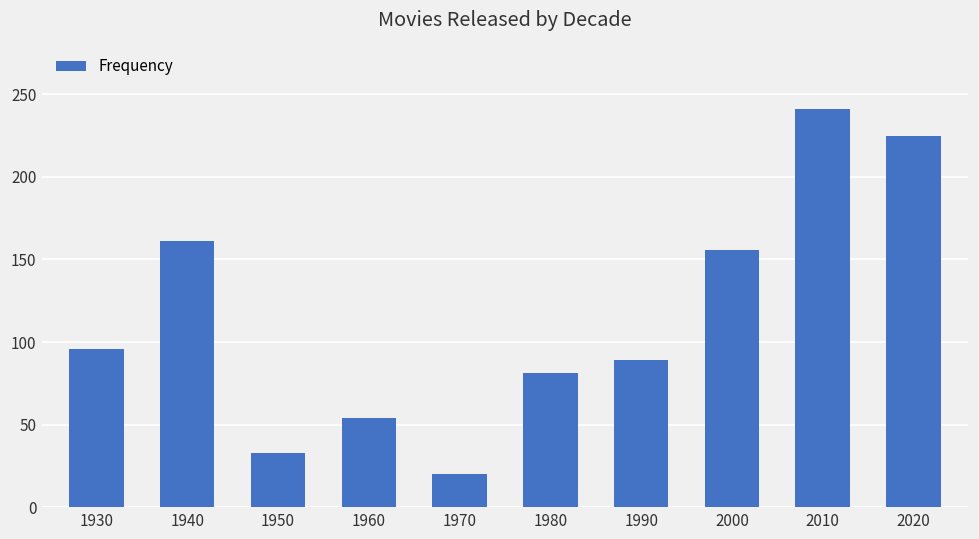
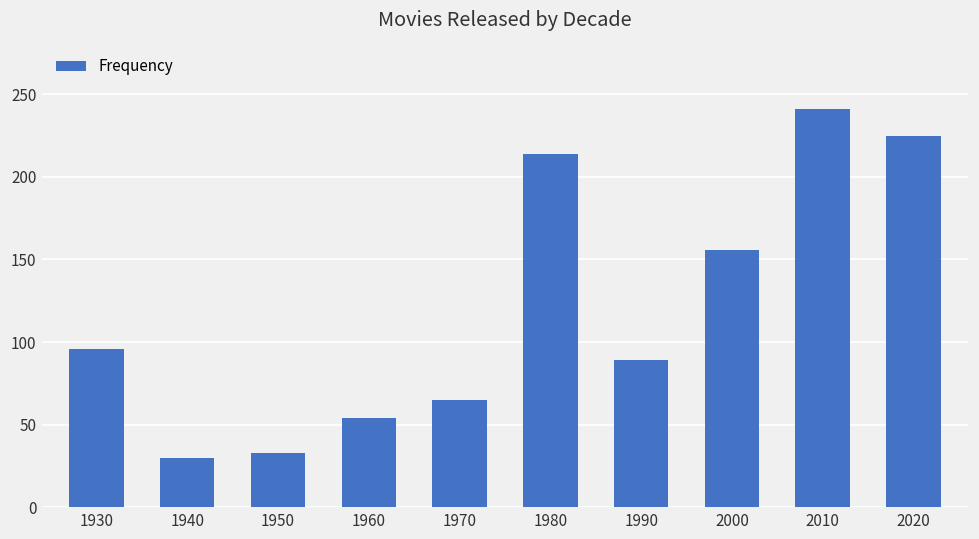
1940: 161 -> 30
1970: 20 -> 65
1980: 81 -> 214
